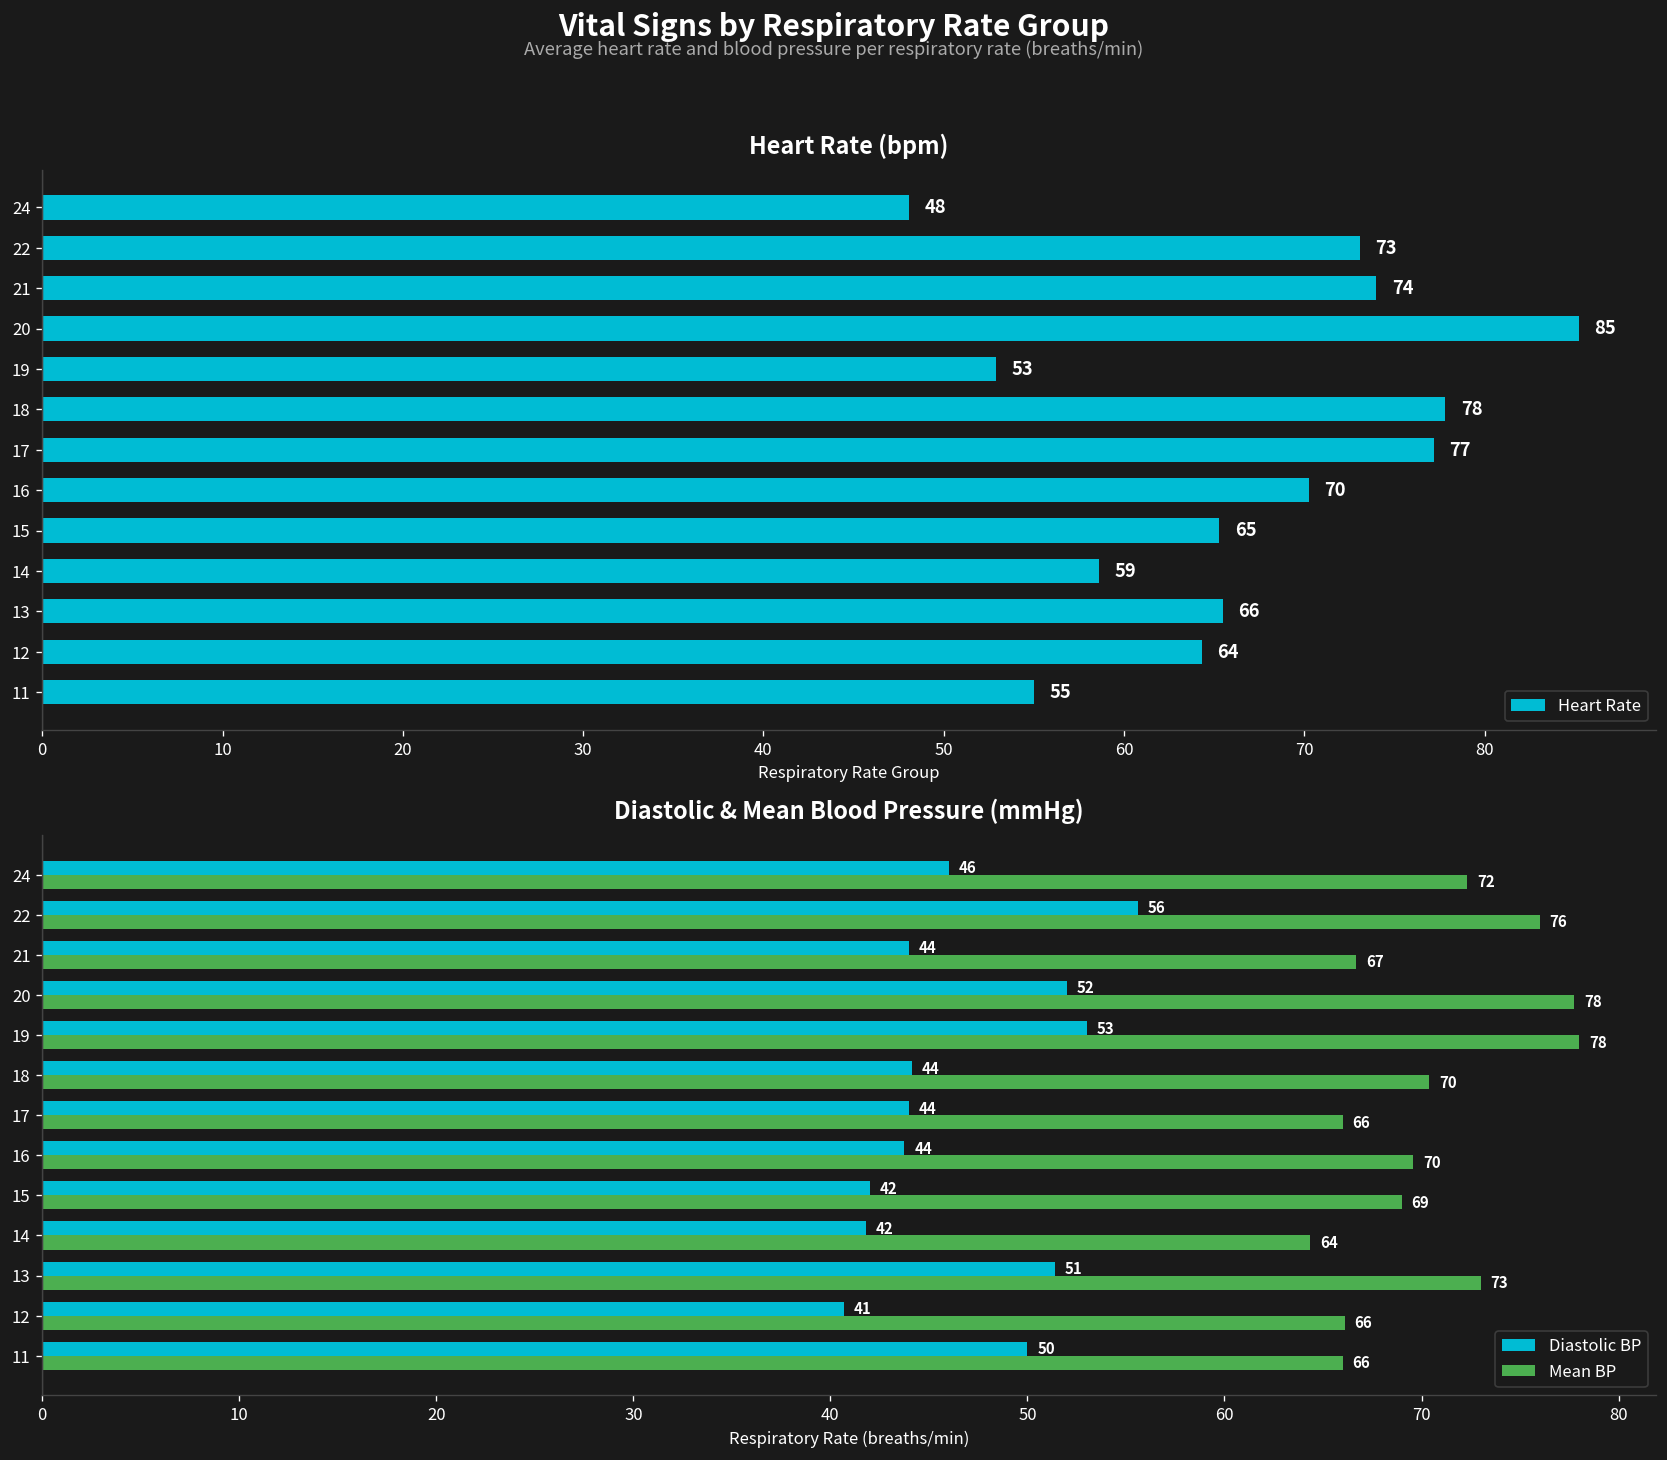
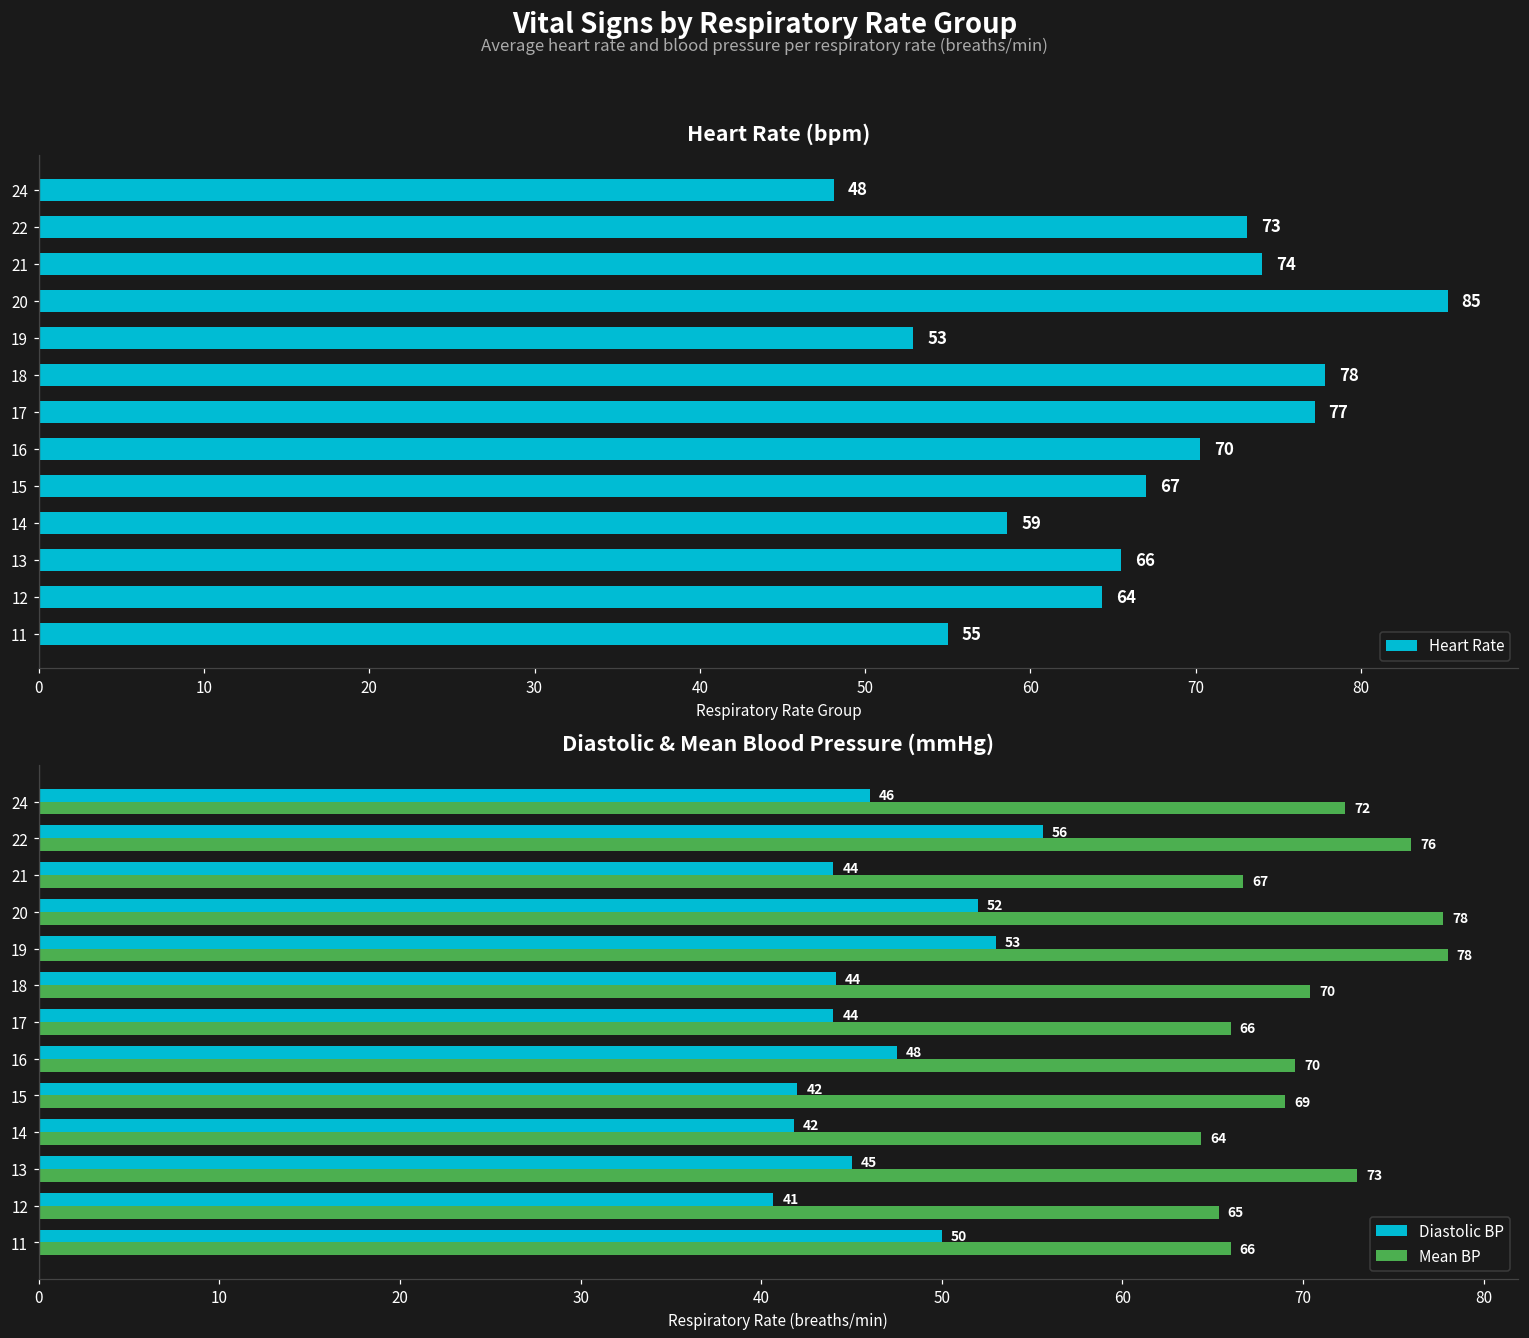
Heart Rate (bpm), 15: 65 -> 67
Diastolic & Mean Blood Pressure (mmHg), Diastolic BP, 16: 44 -> 48
Diastolic & Mean Blood Pressure (mmHg), Diastolic BP, 13: 51 -> 45
Diastolic & Mean Blood Pressure (mmHg), Mean BP, 12: 66 -> 65
